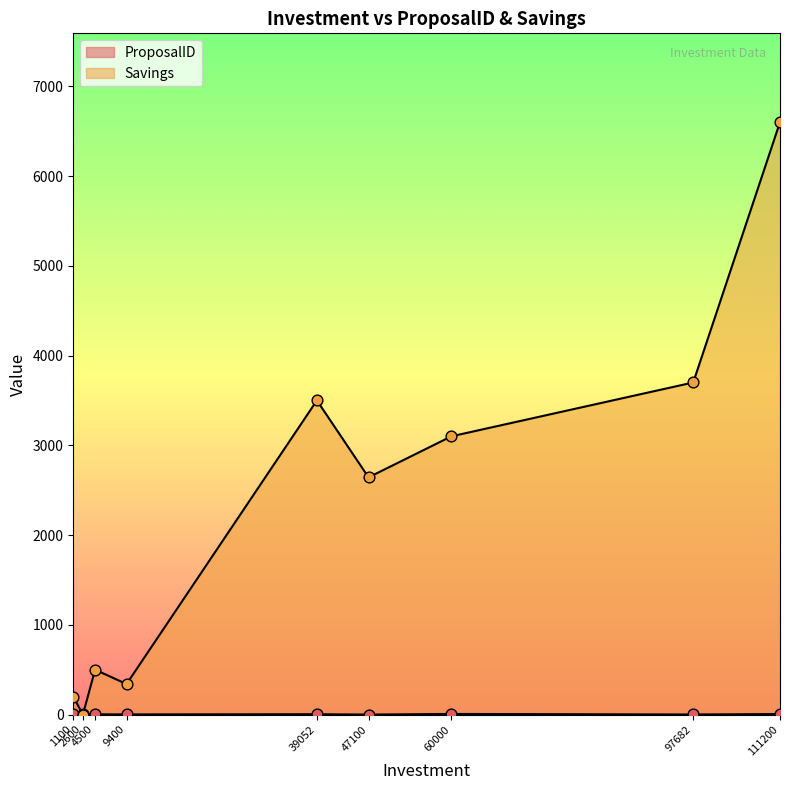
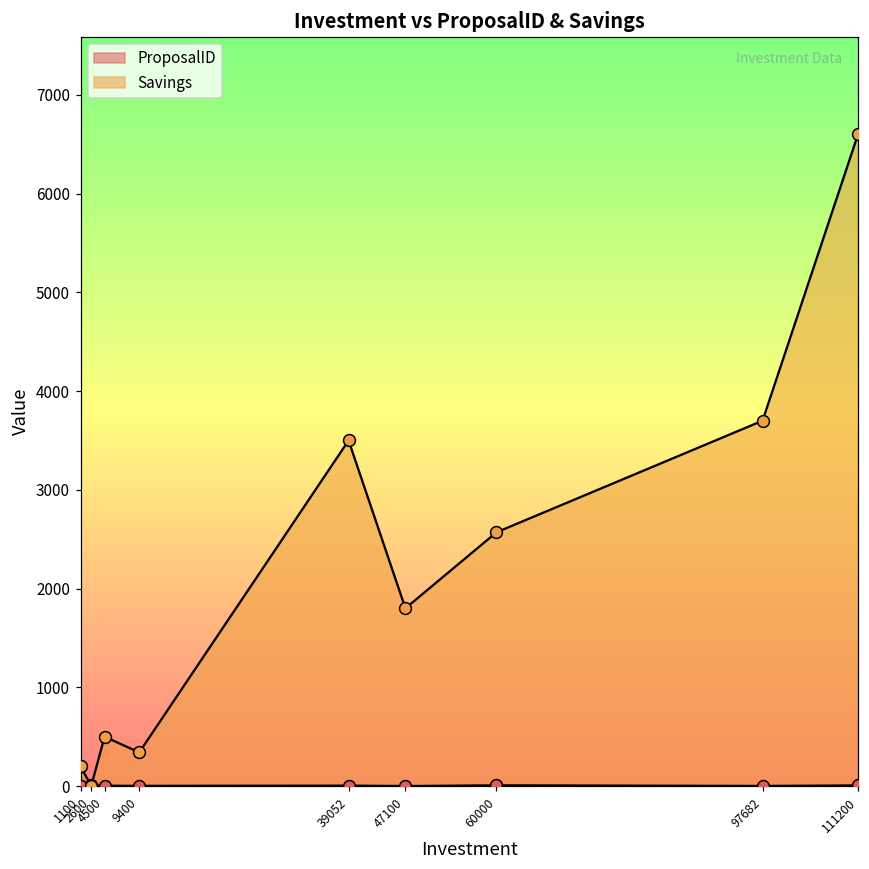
Savings, 47100: 2600 -> 1800
Savings, 60000: 3100 -> 2600
